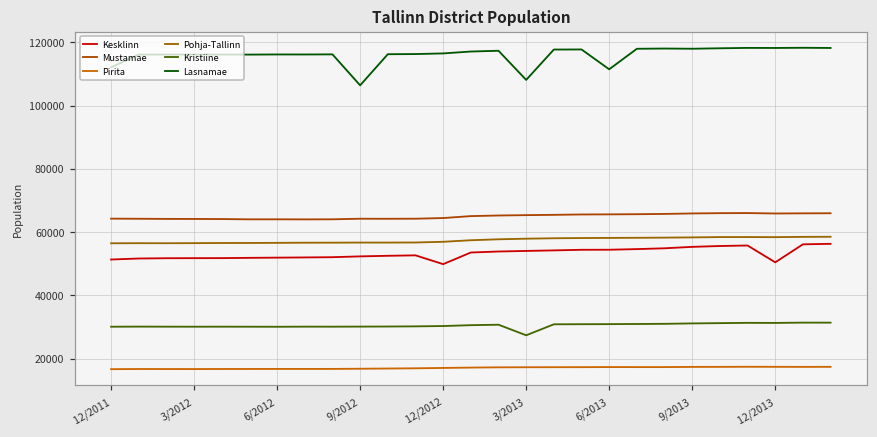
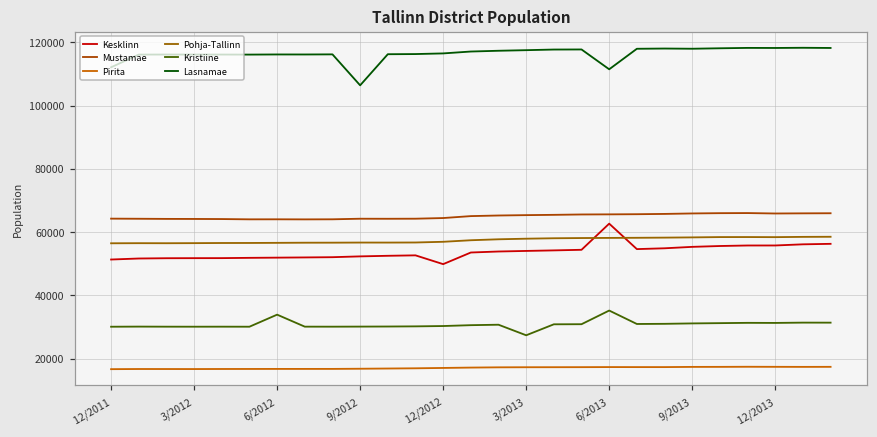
Kristiine, 6/2012: 30000 -> 34000
Lasnamae, 3/2013: 108000 -> 118000
Kesklinn, 6/2013: 54000 -> 63000
Kristiine, 6/2013: 31000 -> 35000
Kesklinn, 12/2013: 50000 -> 56000
